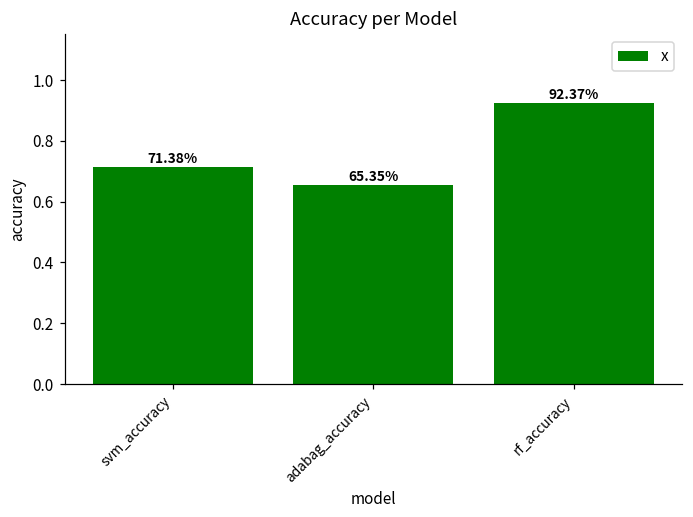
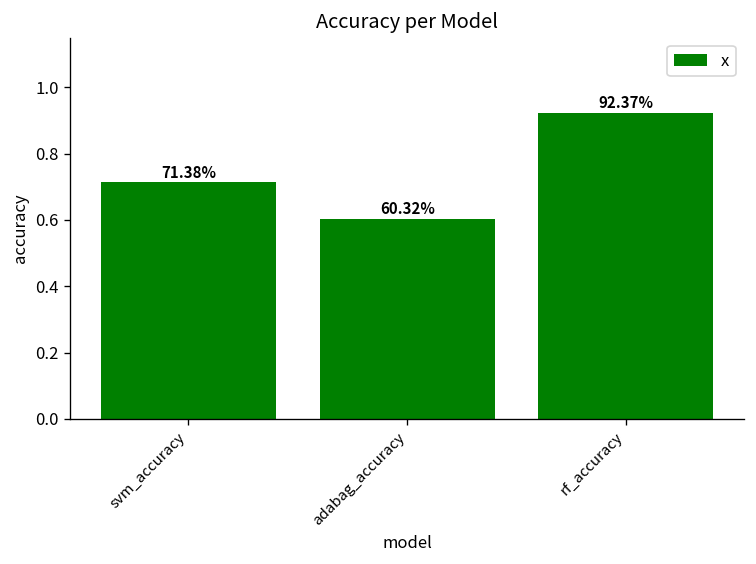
adabag_accuracy: 65.35% -> 60.32%
